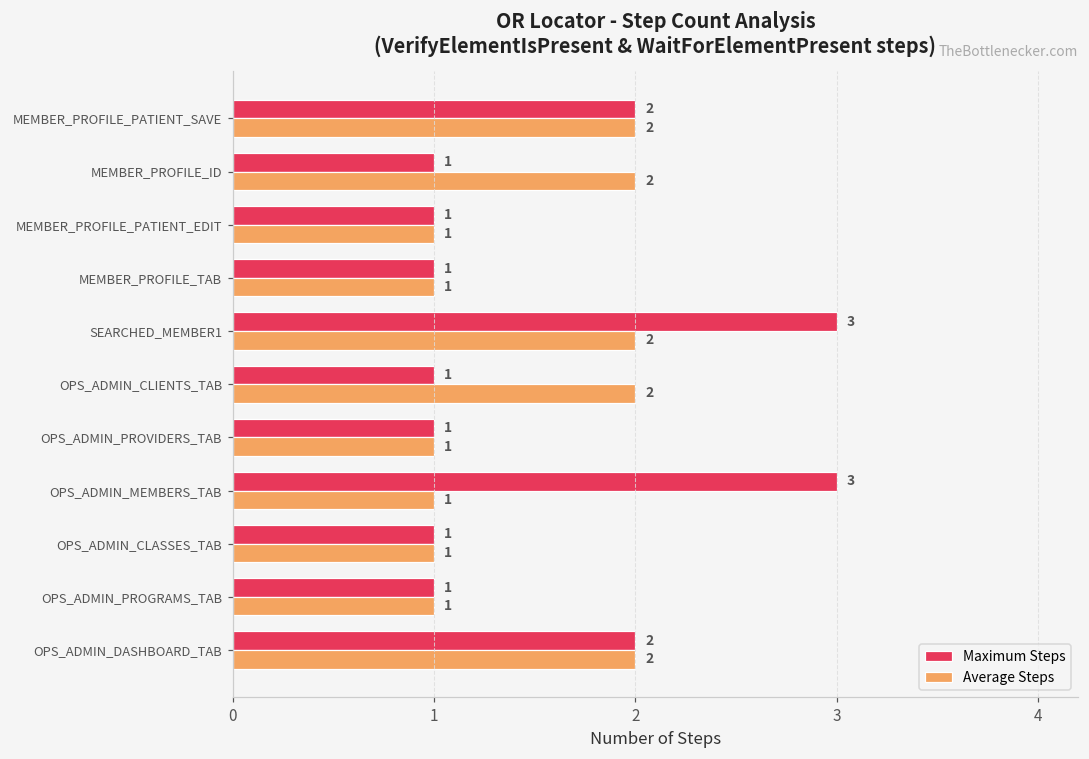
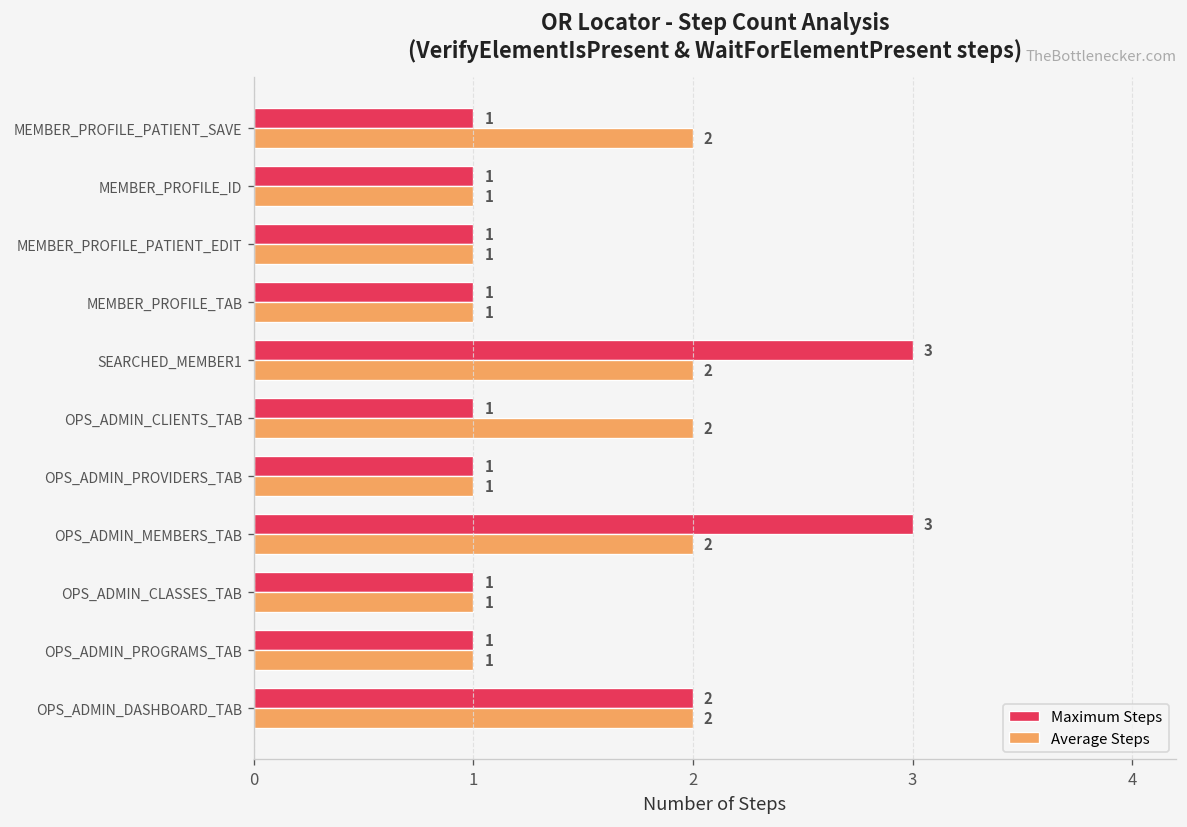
Maximum Steps, MEMBER_PROFILE_PATIENT_SAVE: 2 -> 1
Average Steps, MEMBER_PROFILE_ID: 2 -> 1
Average Steps, OPS_ADMIN_MEMBERS_TAB: 1 -> 2
